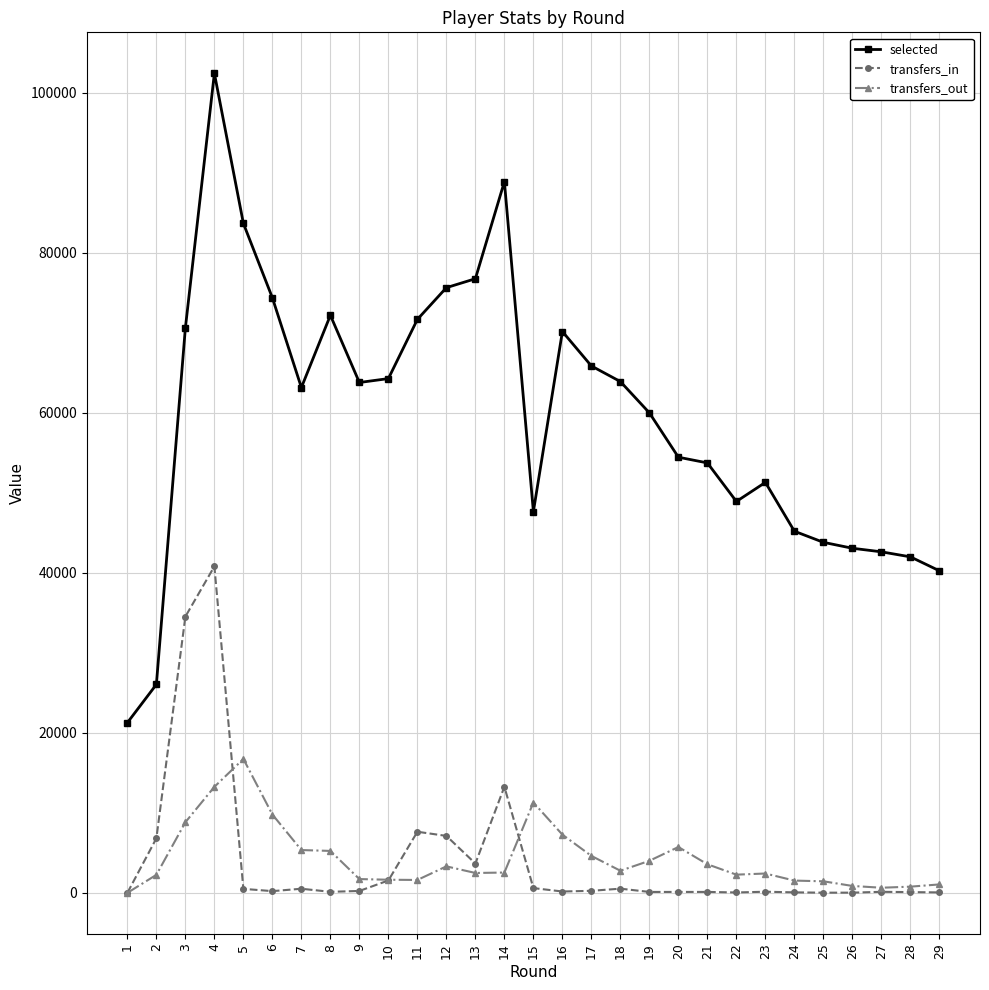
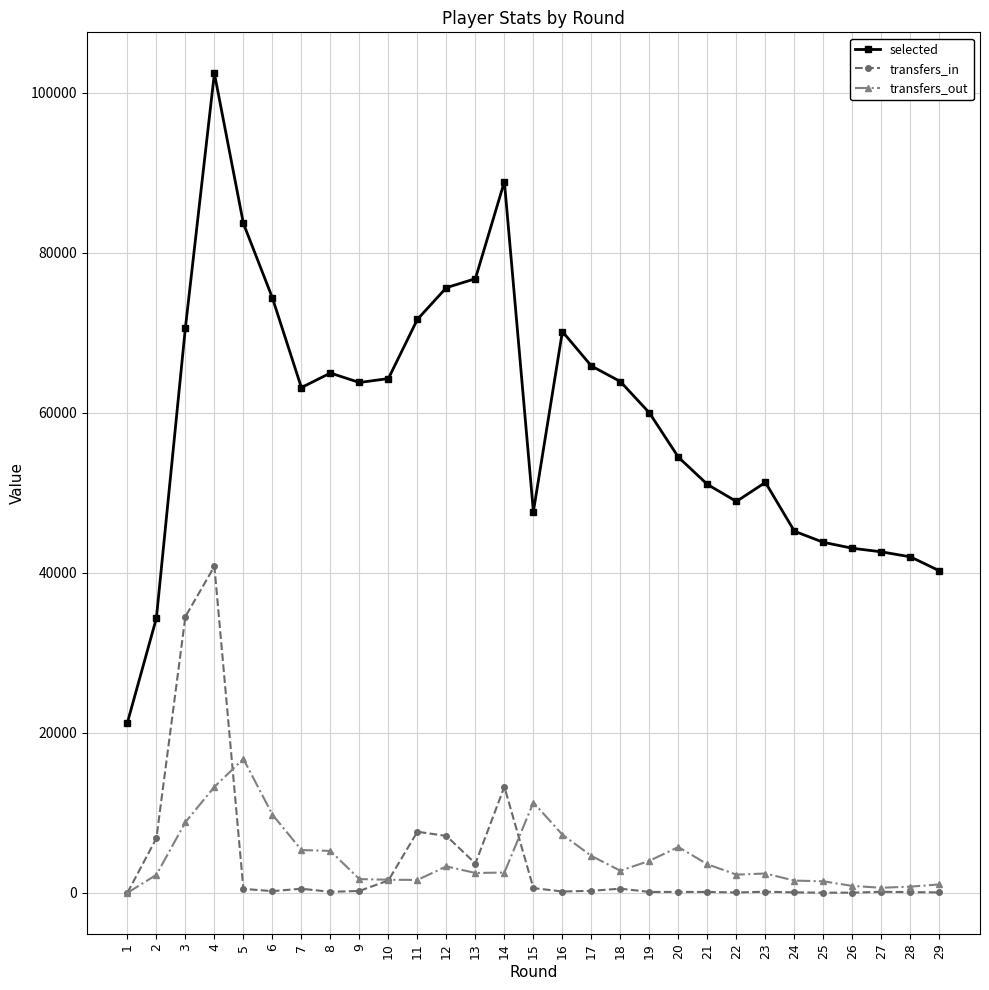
selected, 2: 26000 -> 34000
selected, 8: 72000 -> 65000
selected, 21: 54000 -> 51000
